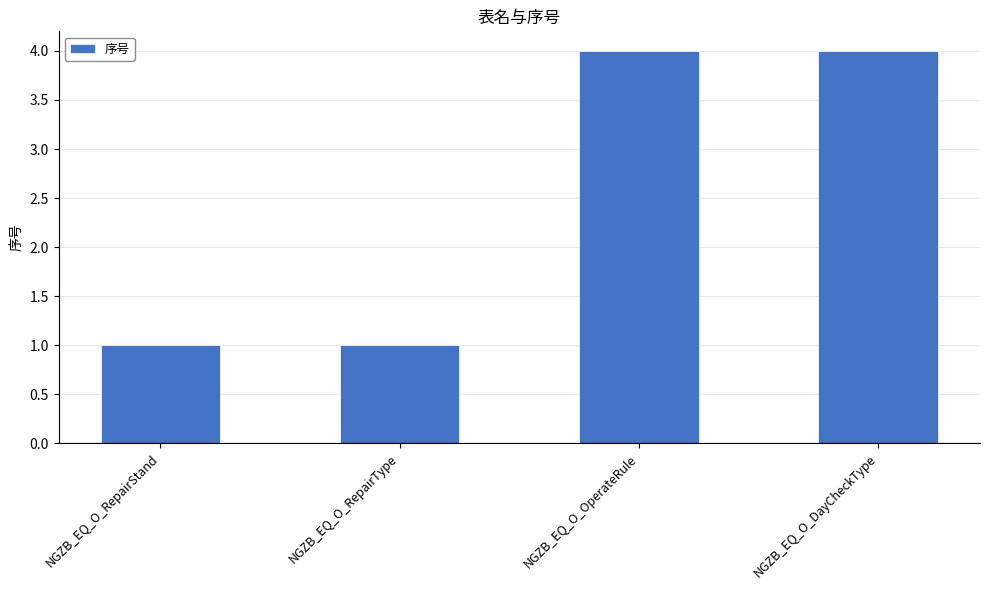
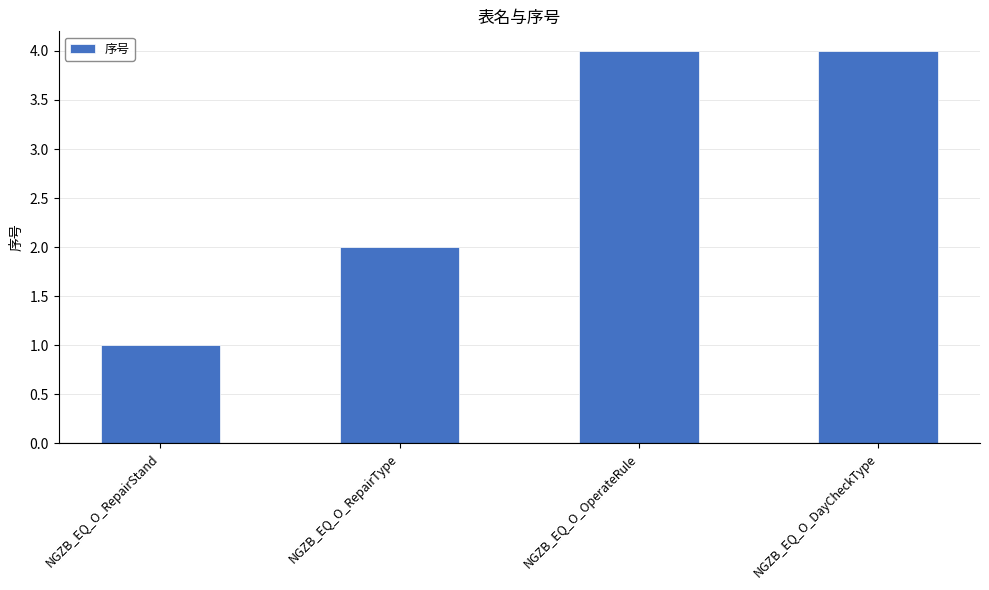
NGZB_EQ_O_RepairType: 1 -> 2
